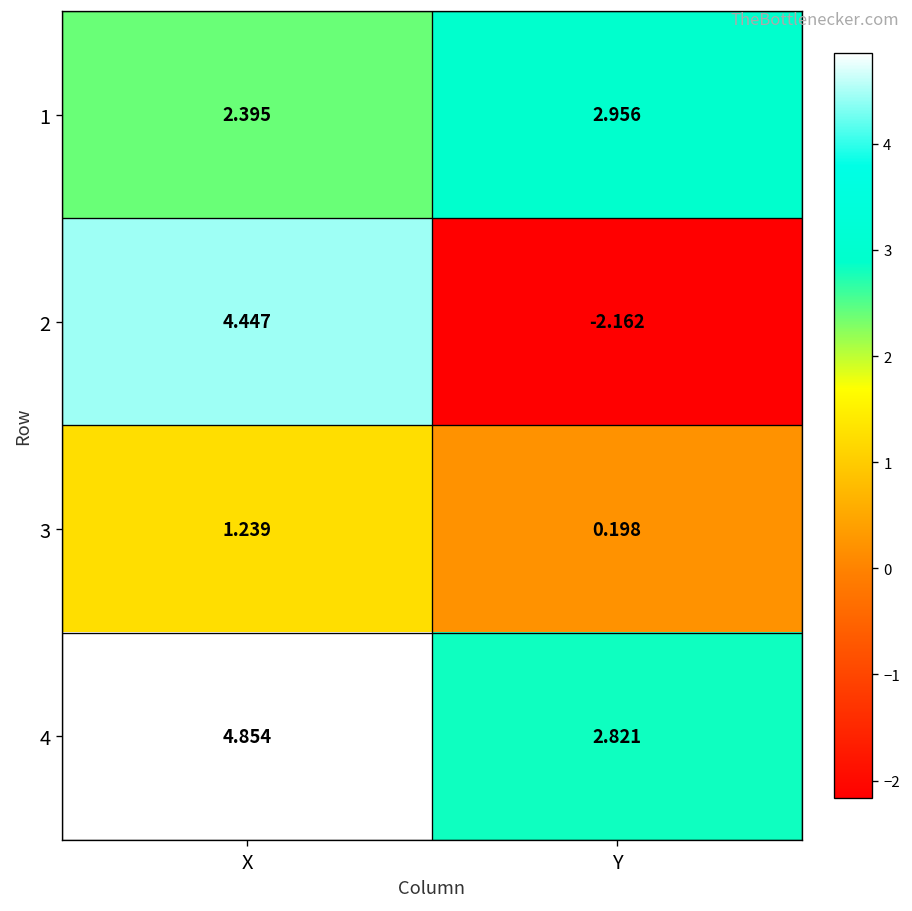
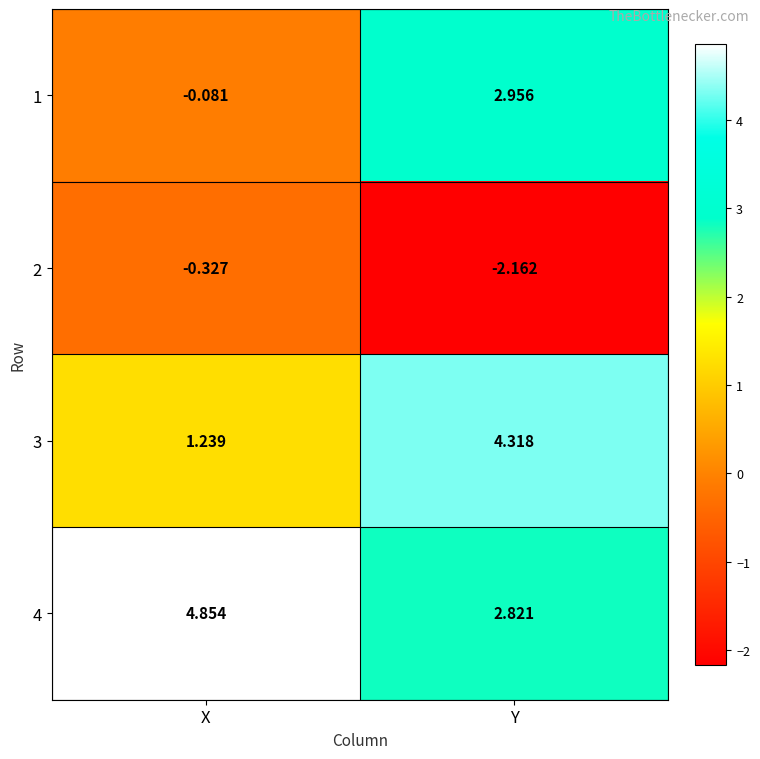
1, X: 2.395 -> -0.081
2, X: 4.447 -> -0.327
3, Y: 0.198 -> 4.318
